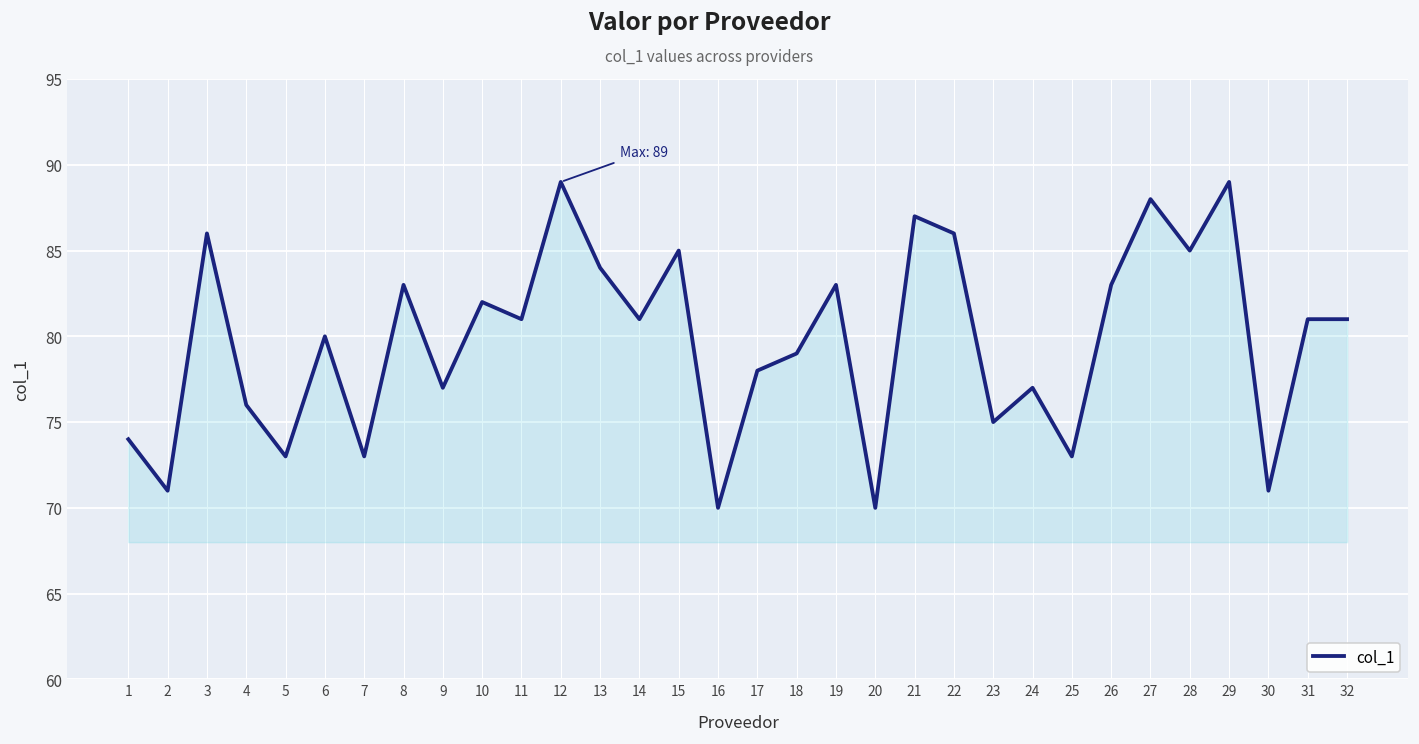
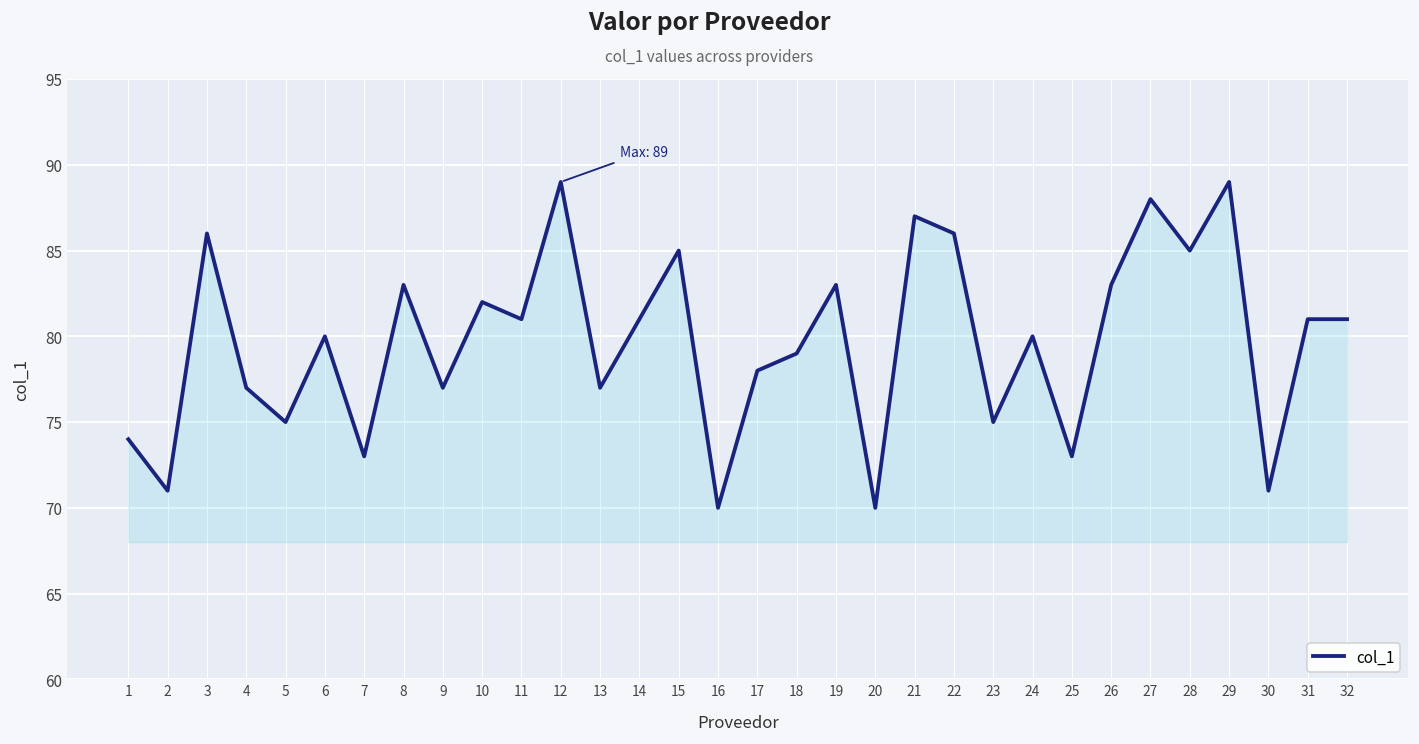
4: 76 -> 77
5: 73 -> 75
13: 84 -> 77
24: 77 -> 80
